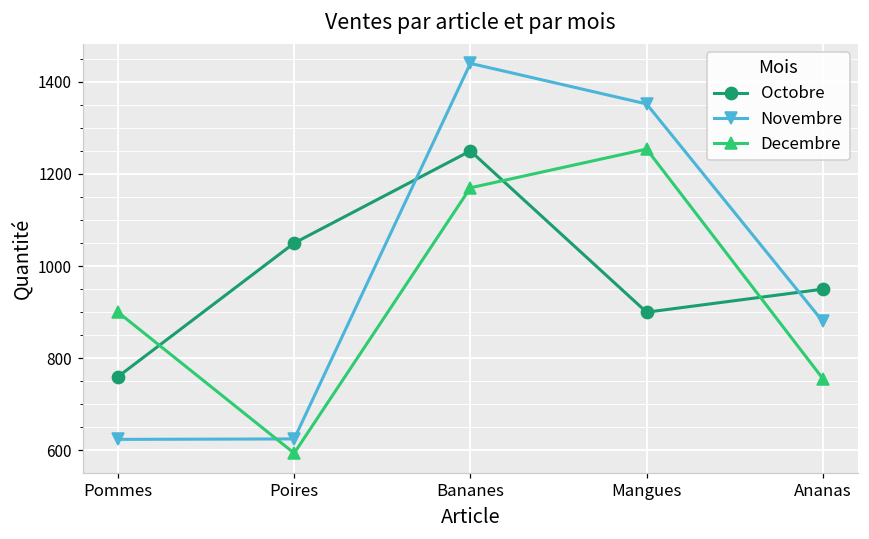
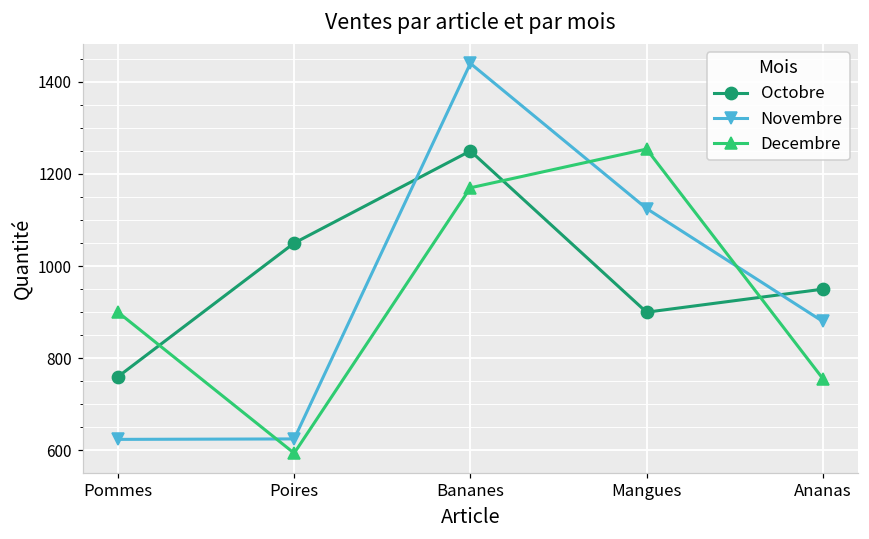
Novembre, Mangues: 1350 -> 1130
